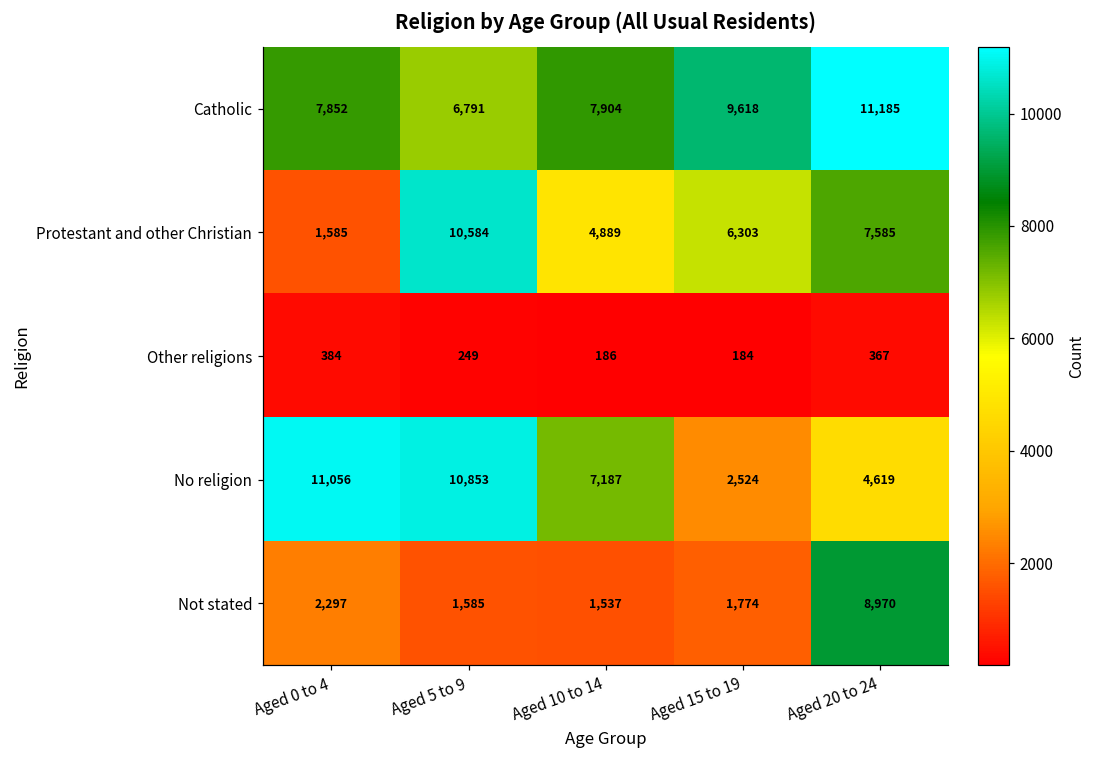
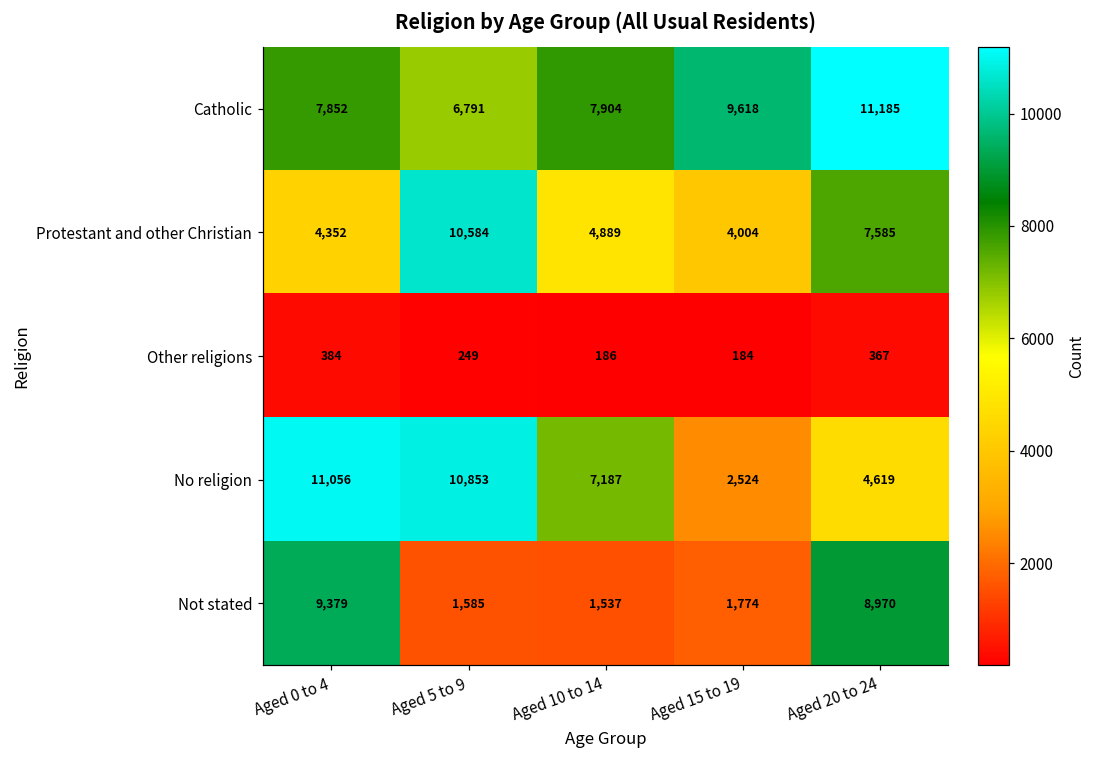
Protestant and other Christian, Aged 0 to 4: 1,585 -> 4,352
Protestant and other Christian, Aged 15 to 19: 6,303 -> 4,004
Not stated, Aged 0 to 4: 2,297 -> 9,379
